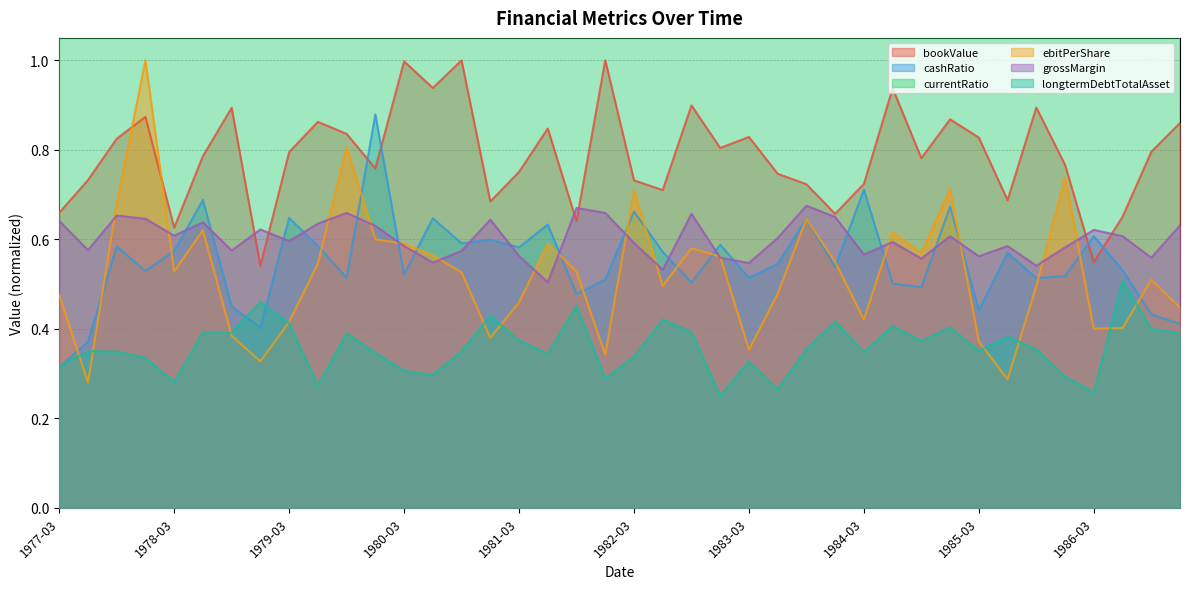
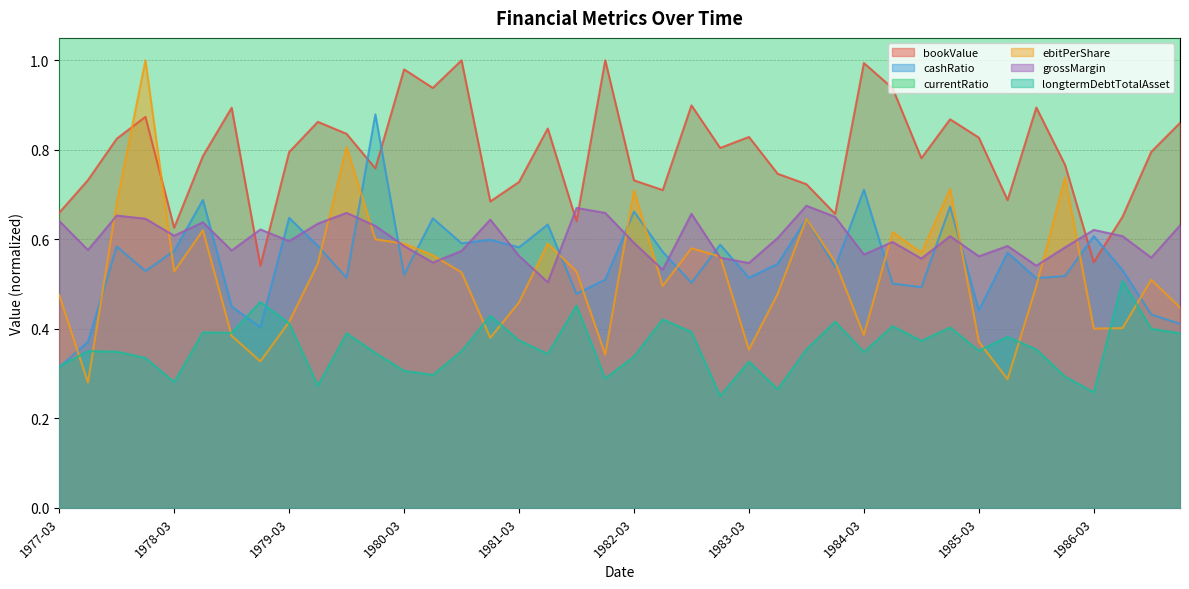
bookValue, 1980-03: 1.00 -> 0.98
bookValue, 1981-03: 0.75 -> 0.73
bookValue, 1984-03: 0.72 -> 0.99
ebitPerShare, 1984-03: 0.42 -> 0.39
